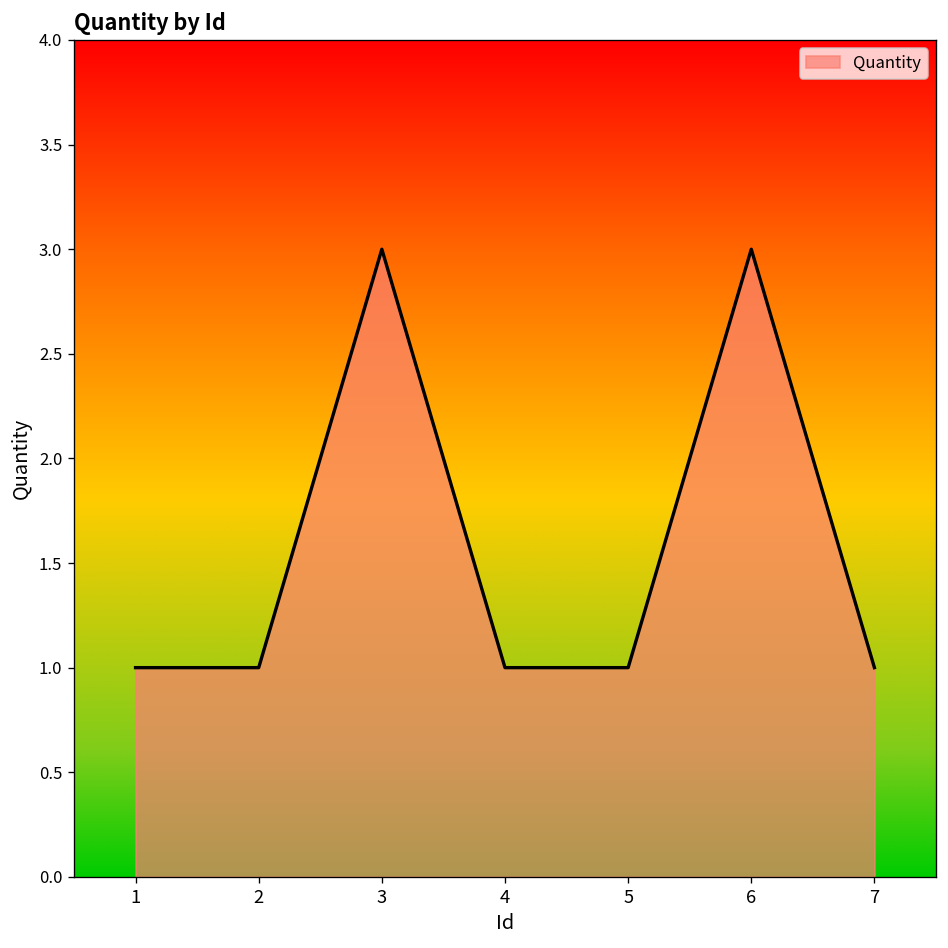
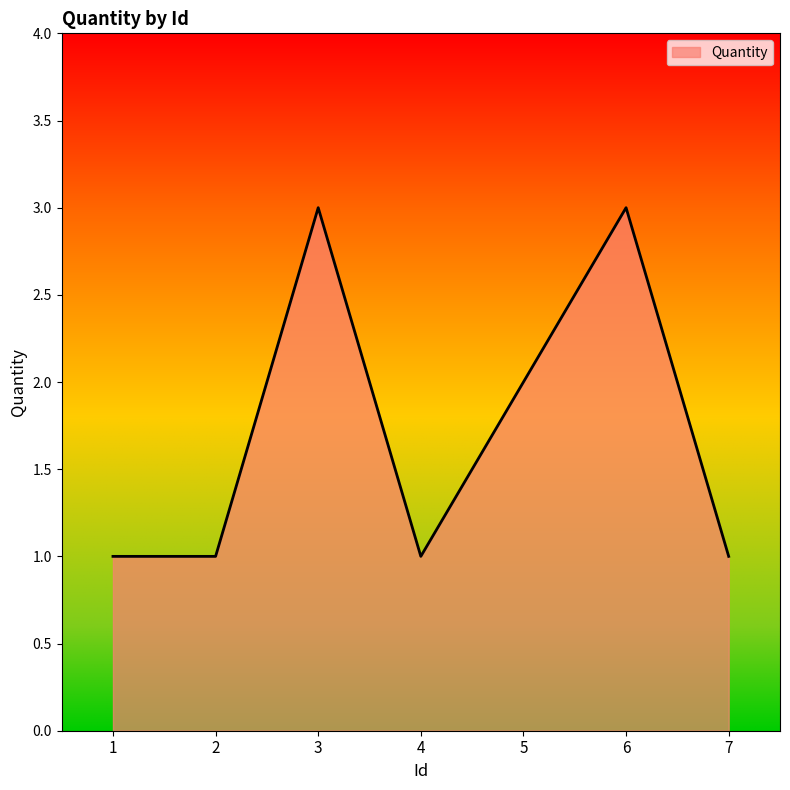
5: 1 -> 2
